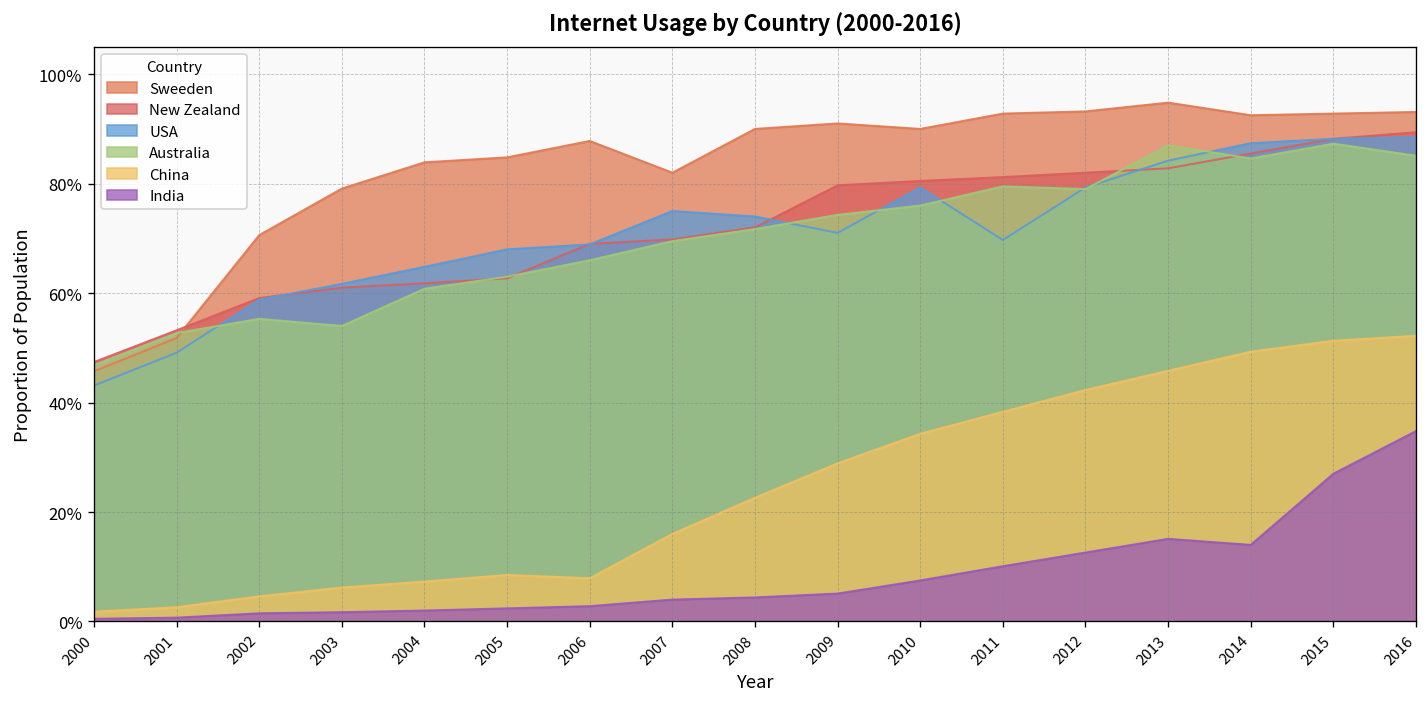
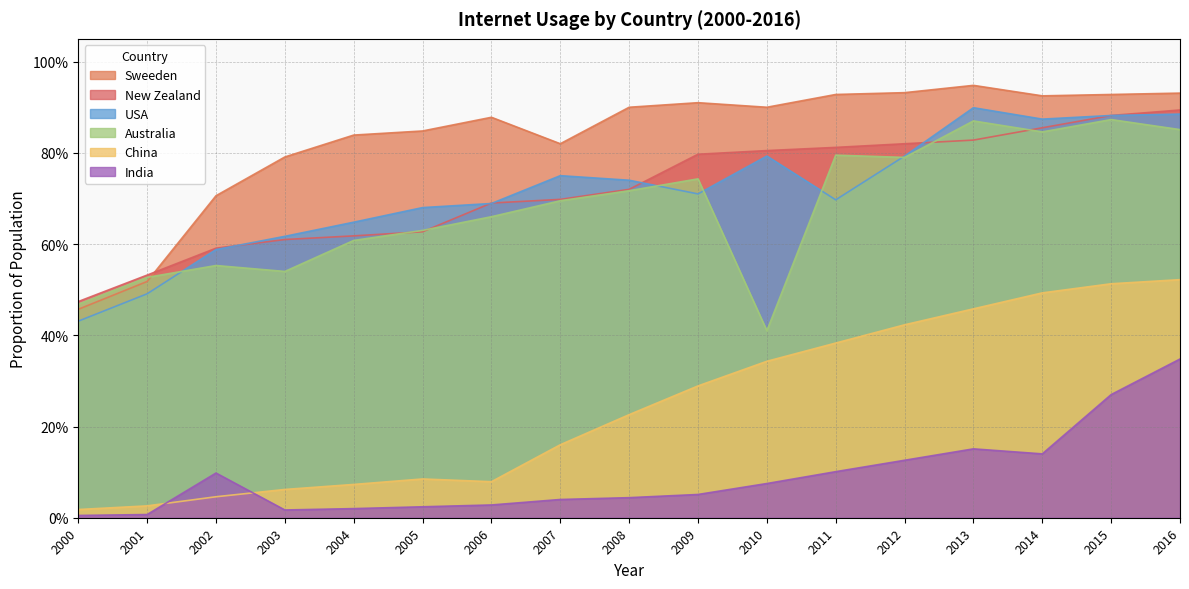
India, 2002: 2% -> 10%
Australia, 2010: 76% -> 41%
USA, 2013: 84% -> 90%
